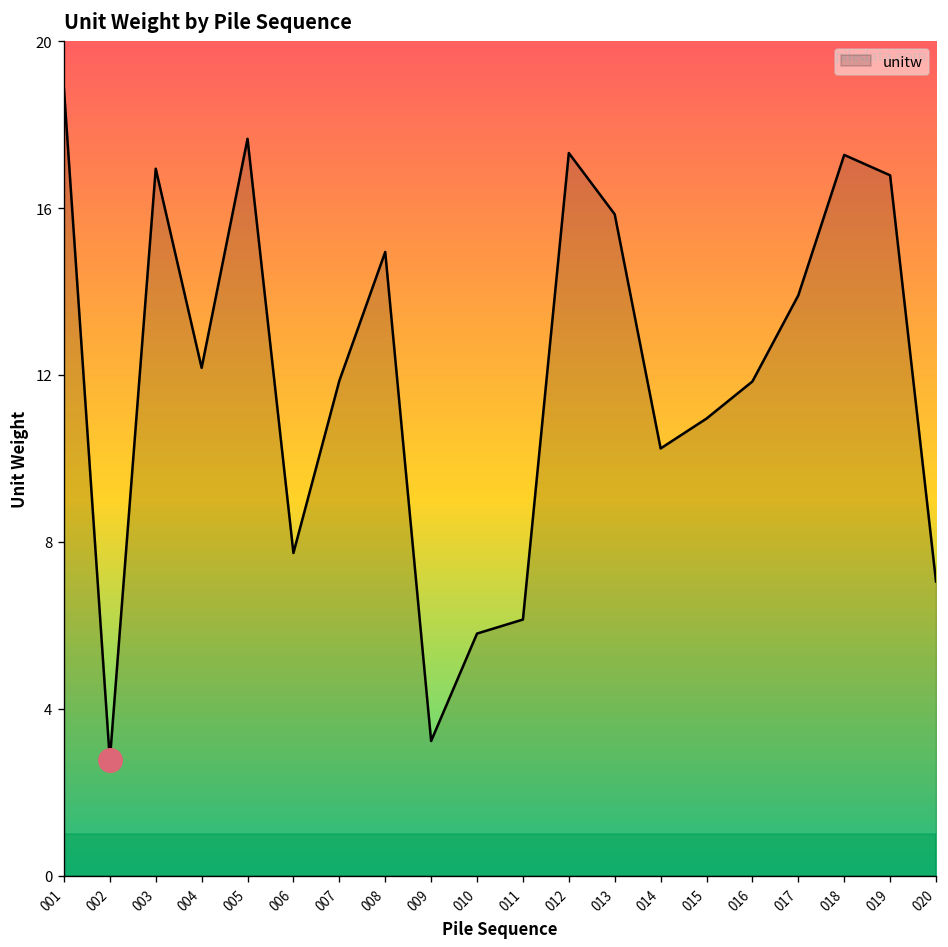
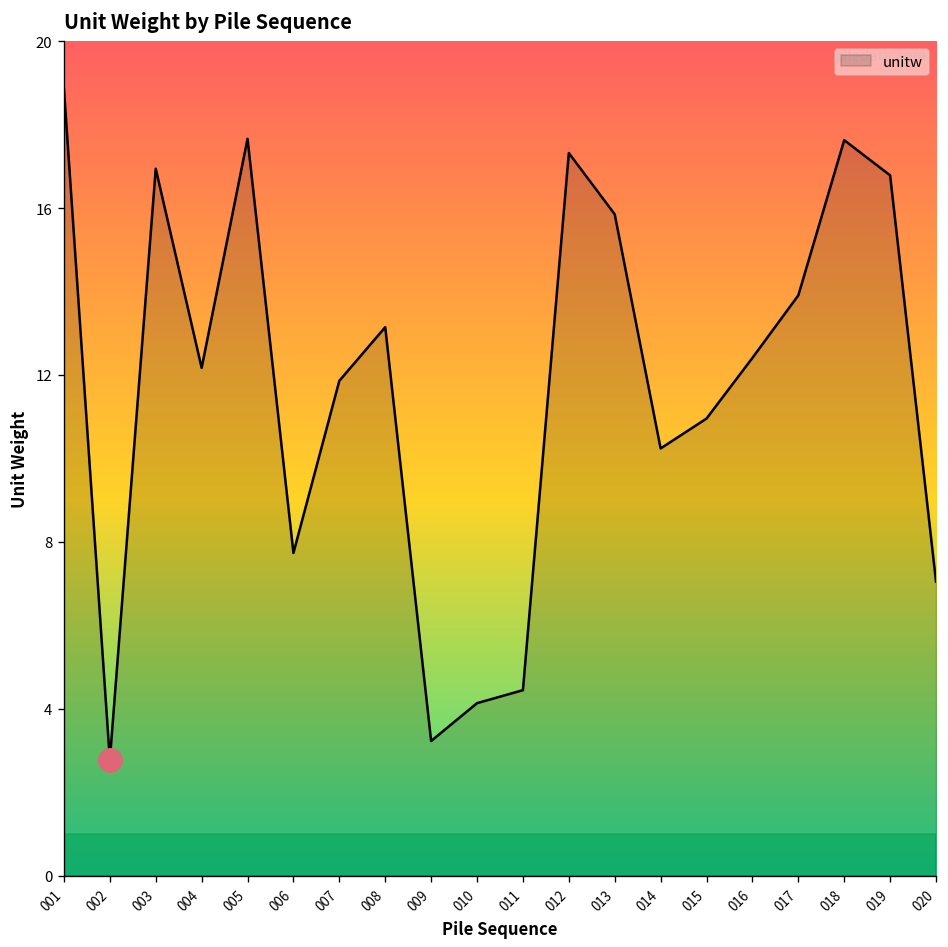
unitw, 008: 14.9 -> 13.1
unitw, 010: 5.8 -> 4.1
unitw, 011: 6.1 -> 4.4
unitw, 016: 11.8 -> 12.4
unitw, 018: 17.3 -> 17.6
